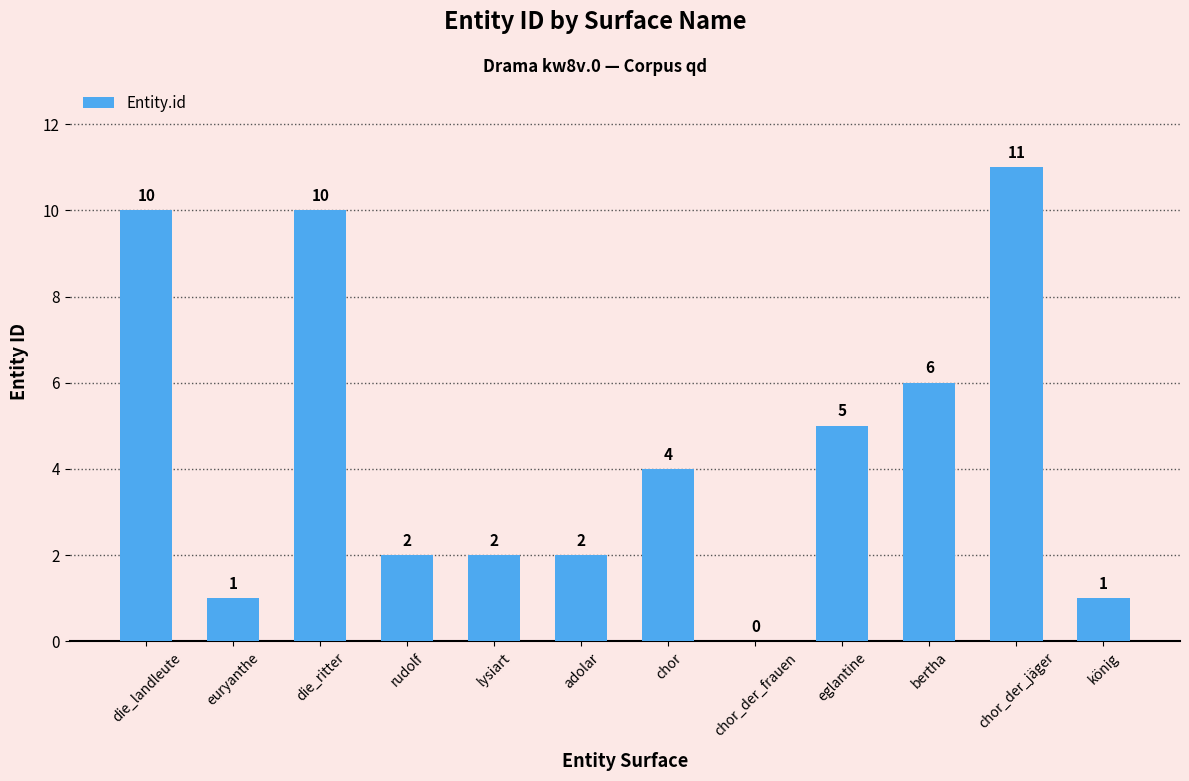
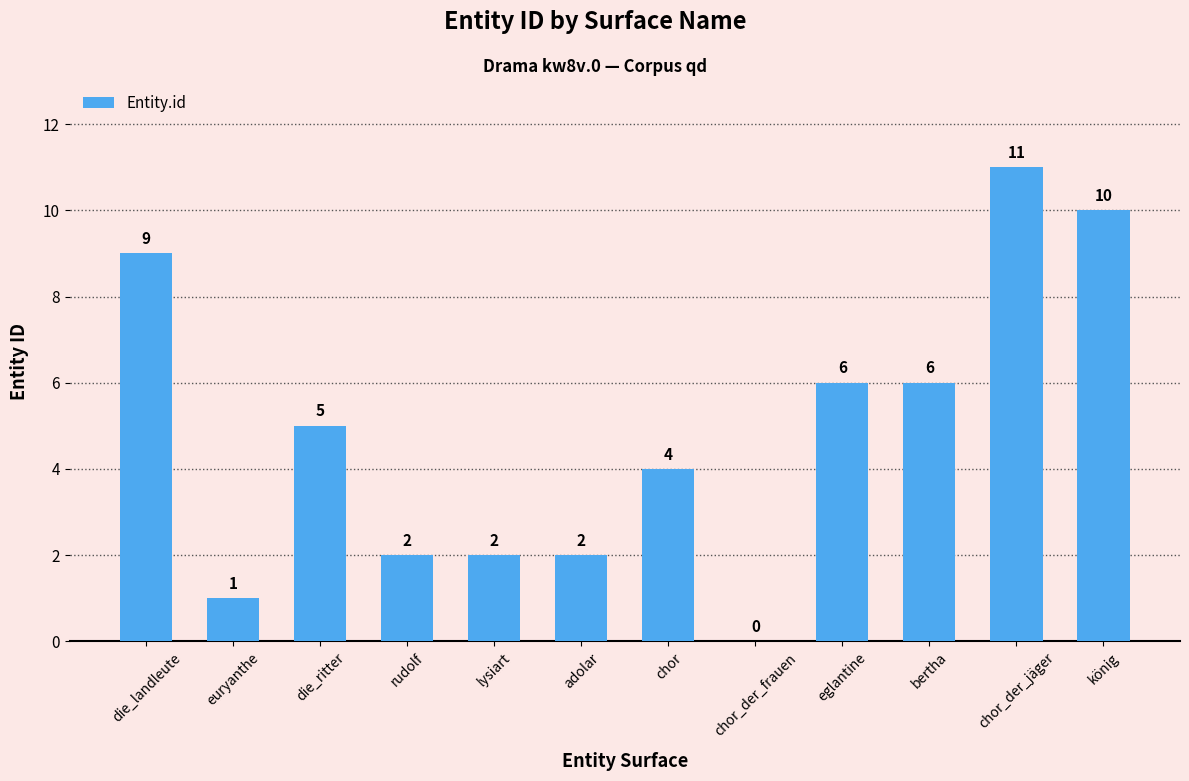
die_landleute: 10 -> 9
die_ritter: 10 -> 5
eglantine: 5 -> 6
könig: 1 -> 10
